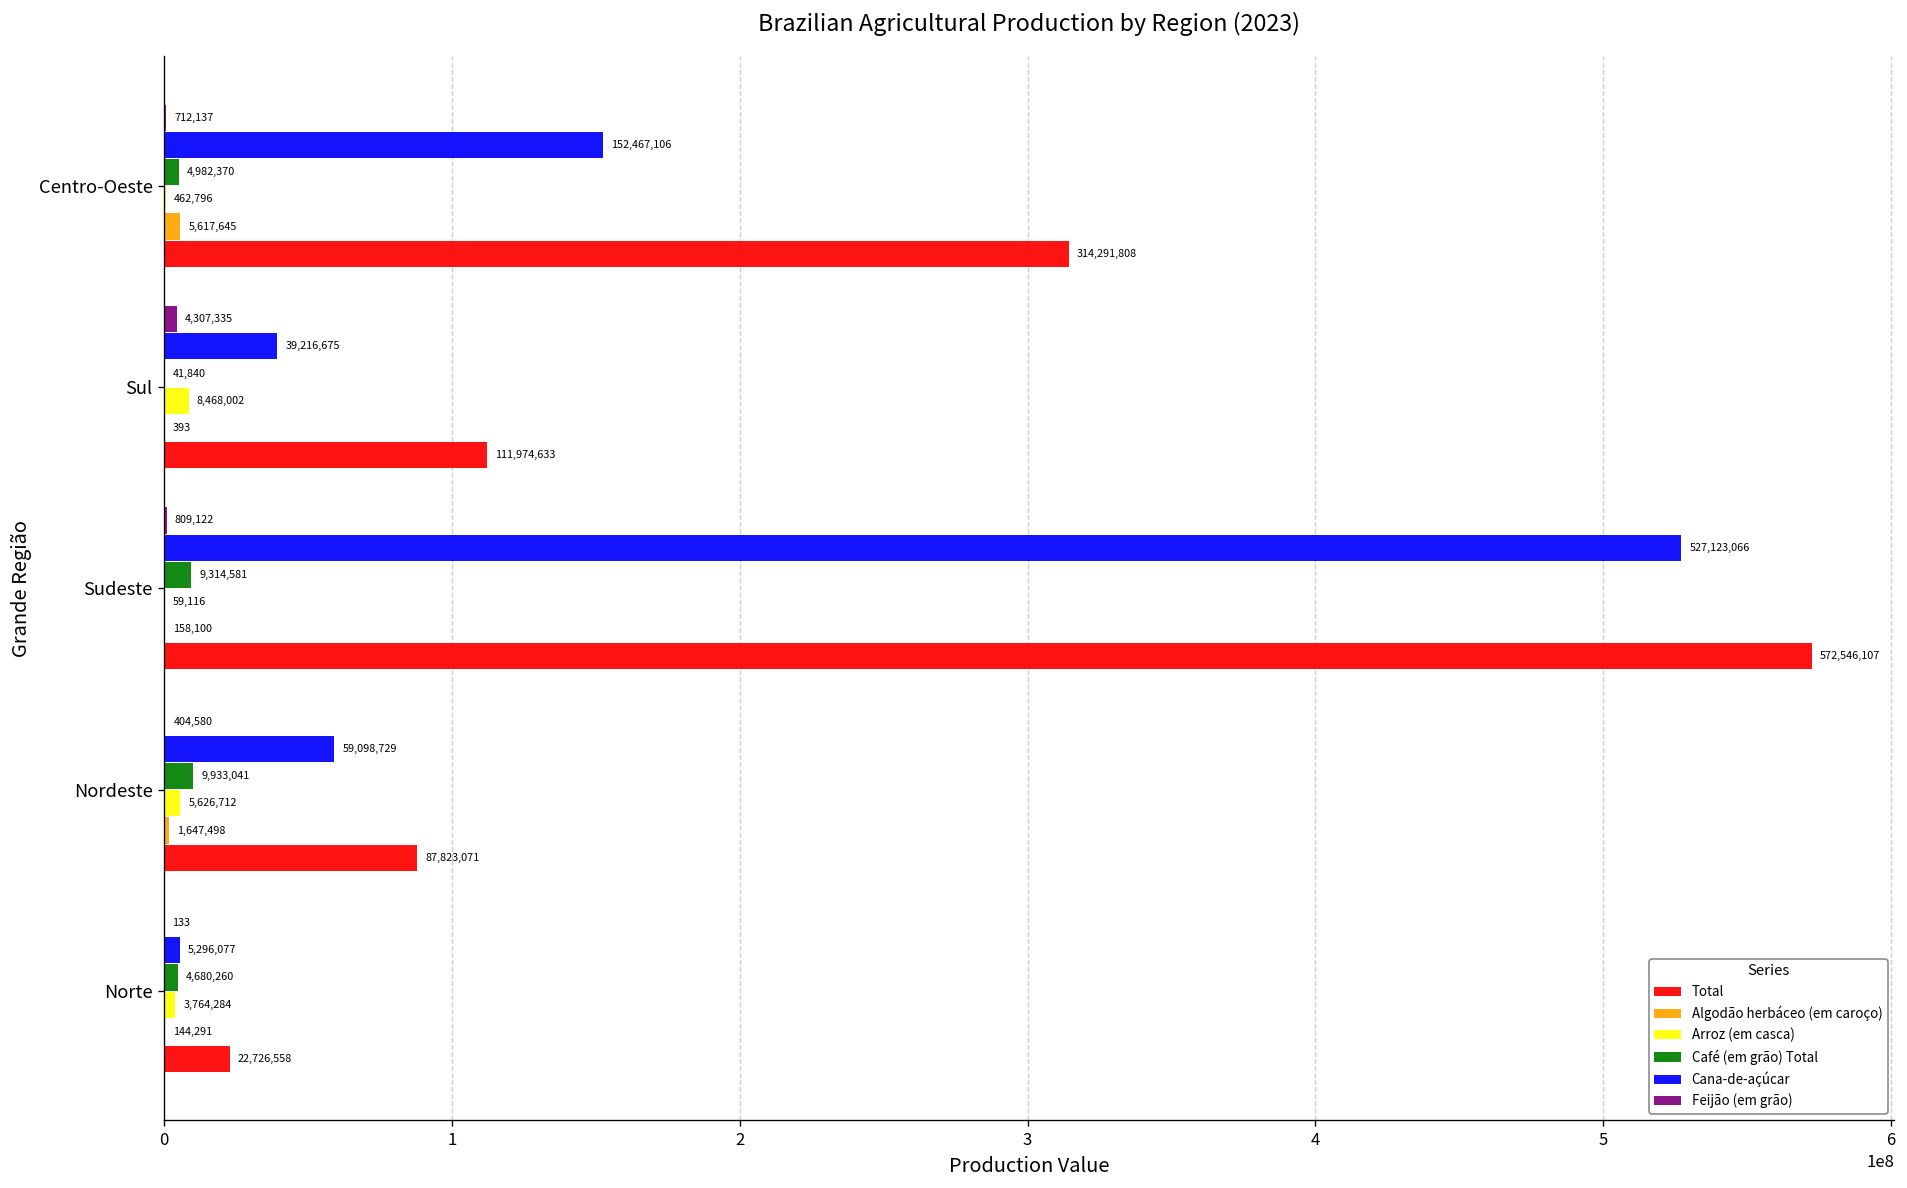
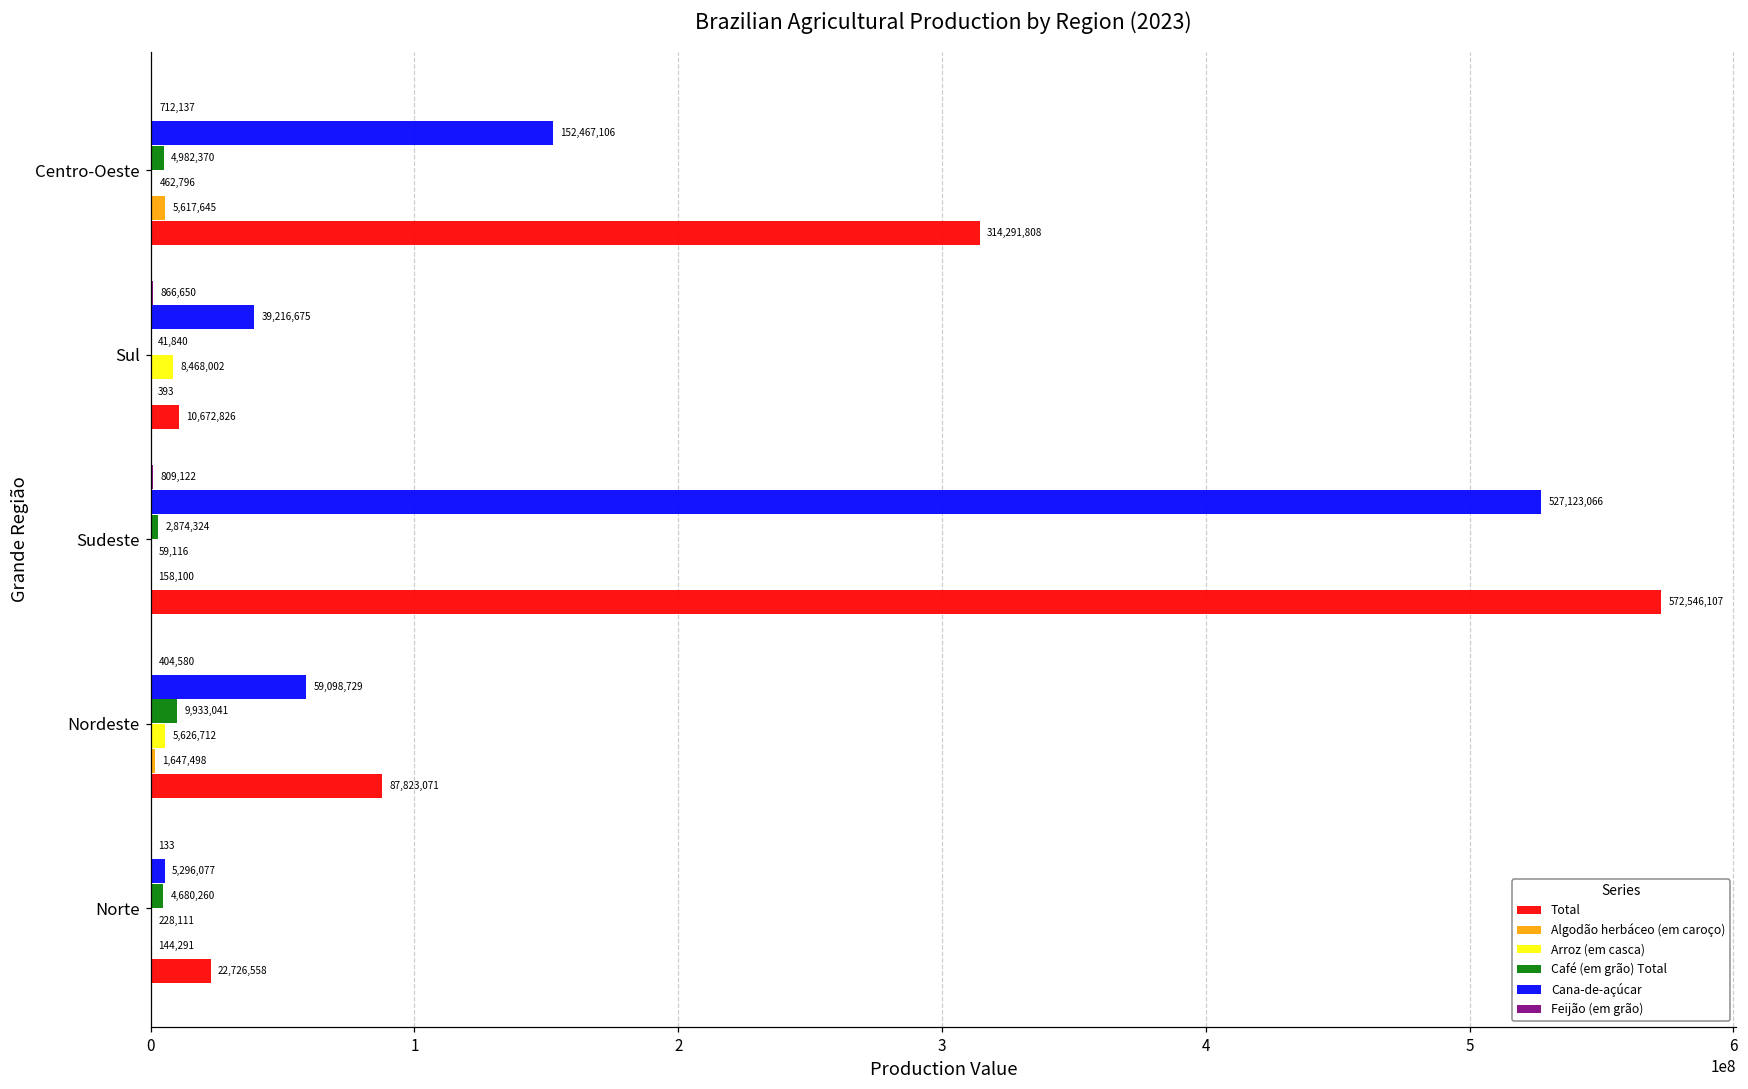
Feijão (em grão), Sul: 4,307,335 -> 866,650
Total, Sul: 111,974,633 -> 10,672,826
Café (em grão) Total, Sudeste: 9,314,581 -> 2,874,324
Arroz (em casca), Norte: 3,764,284 -> 228,111
